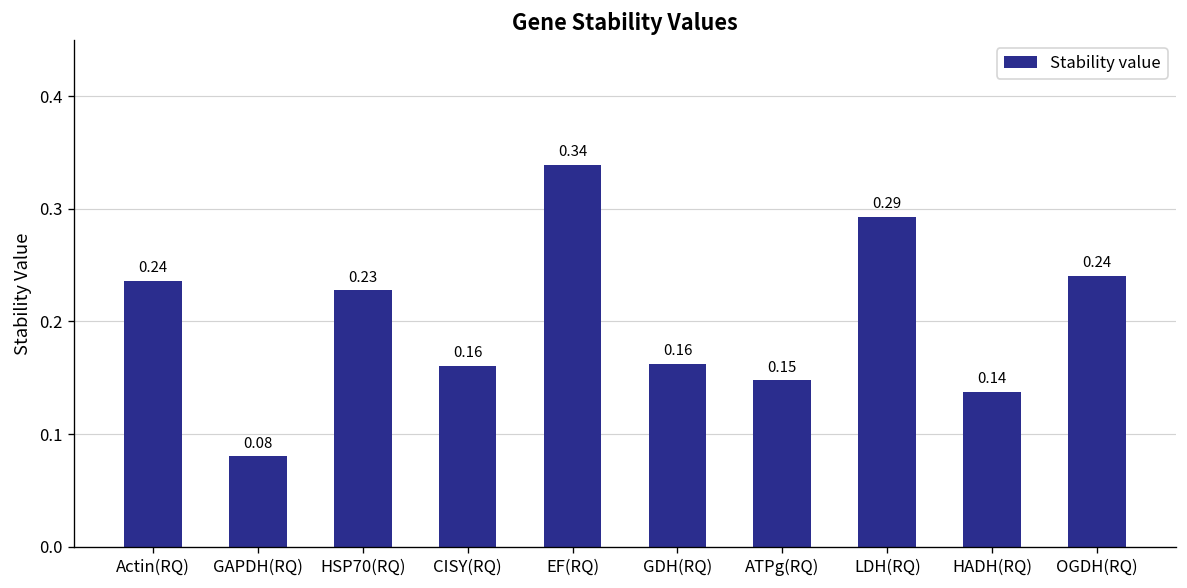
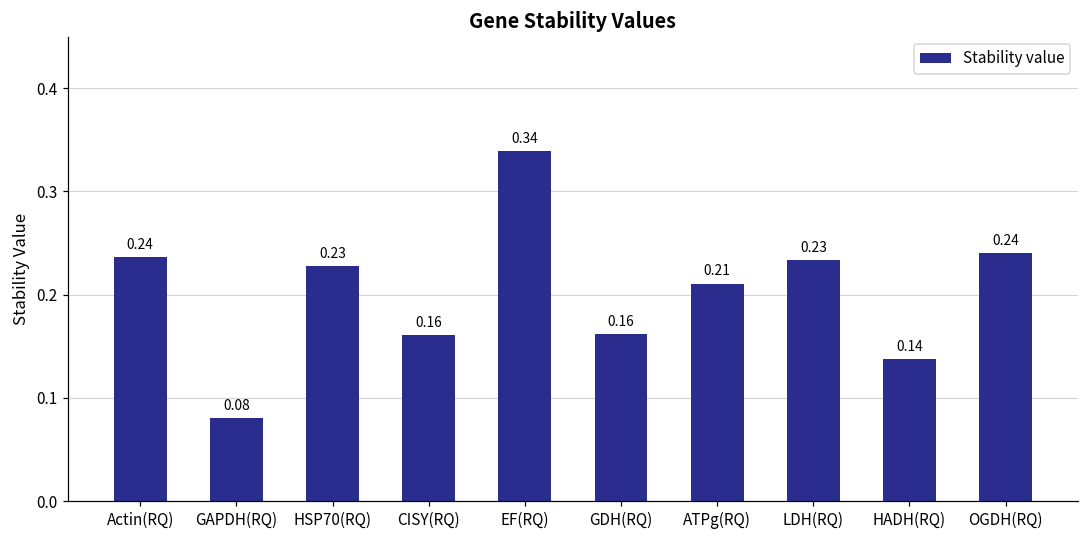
ATPg(RQ): 0.15 -> 0.21
LDH(RQ): 0.29 -> 0.23
